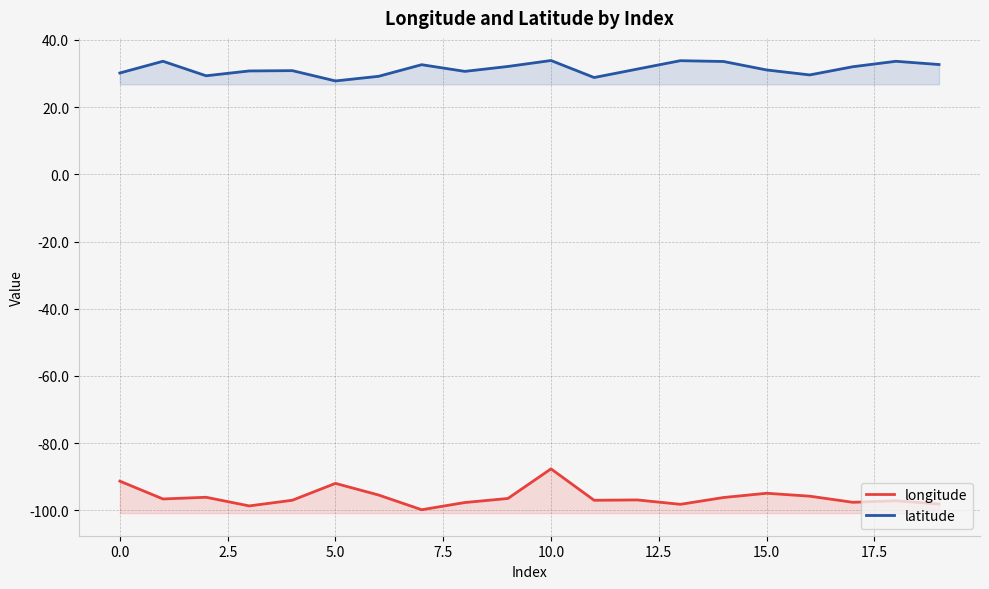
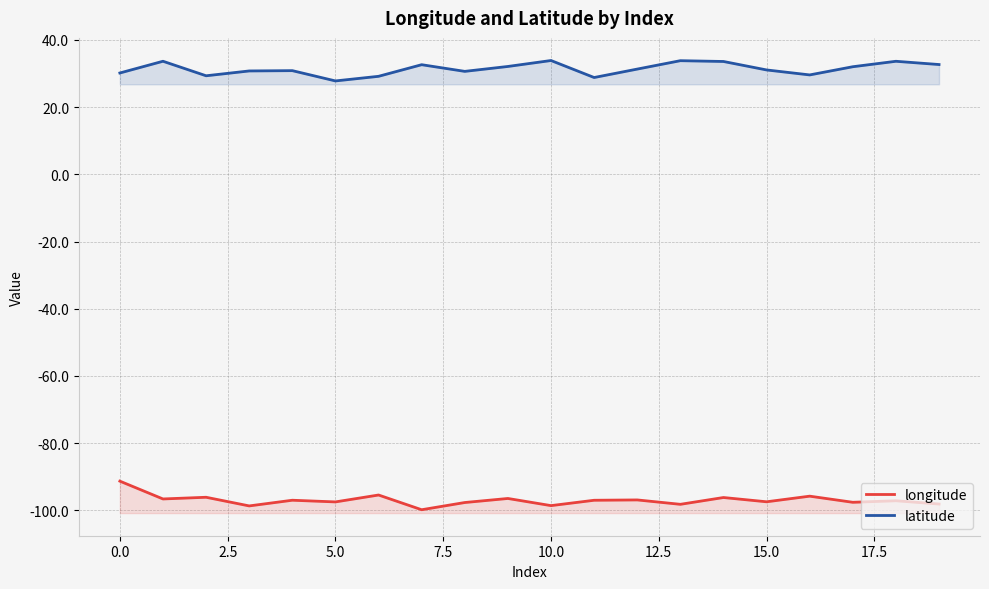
longitude, 5.0: -92 -> -97
longitude, 10.0: -88 -> -99
longitude, 15.0: -95 -> -97
